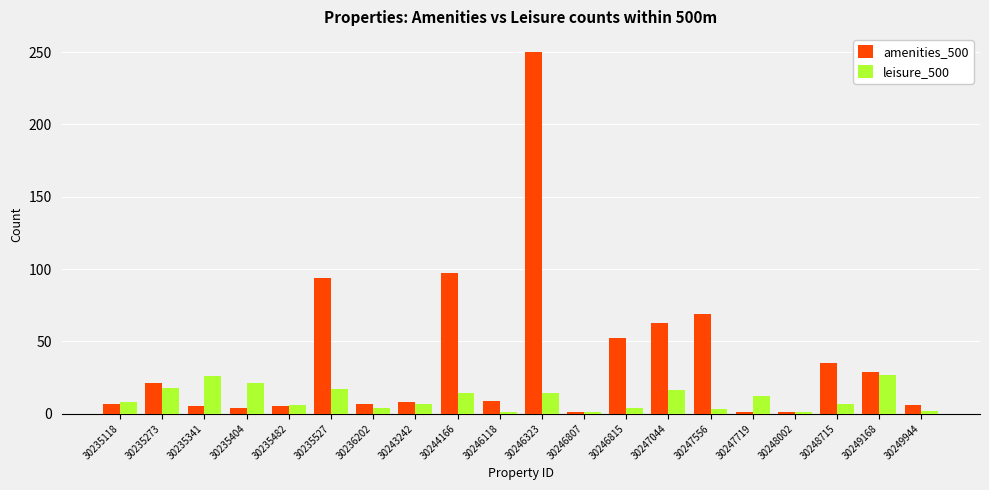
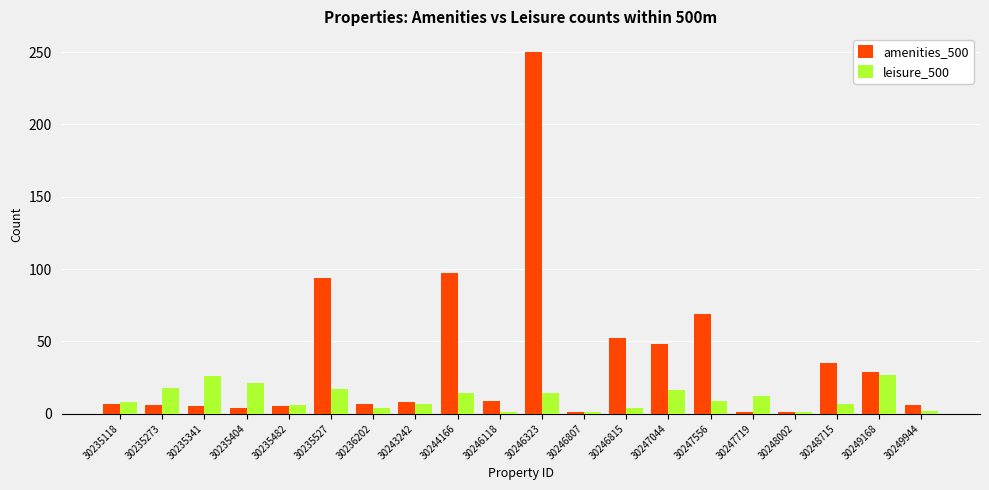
amenities_500, 30235273: 21 -> 6
amenities_500, 30247044: 63 -> 48
leisure_500, 30247556: 3 -> 9
